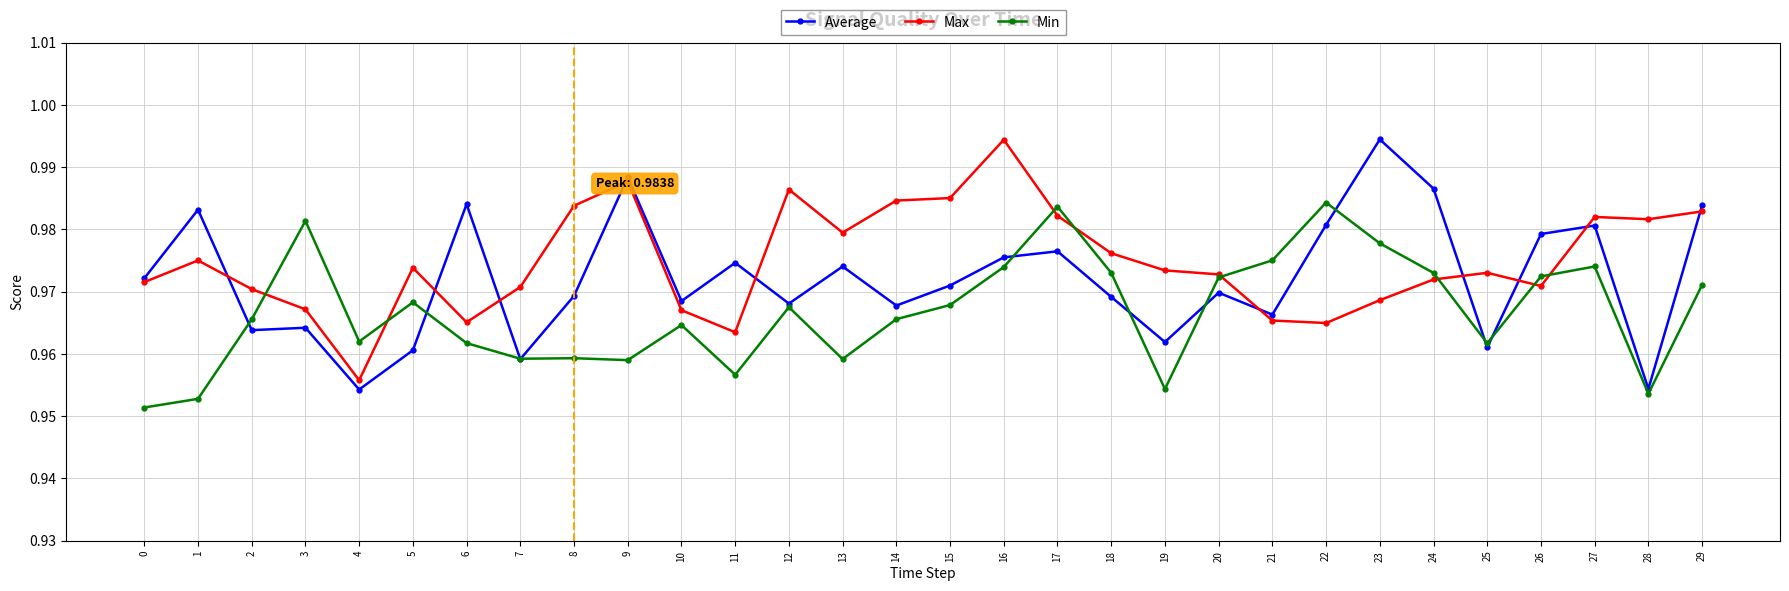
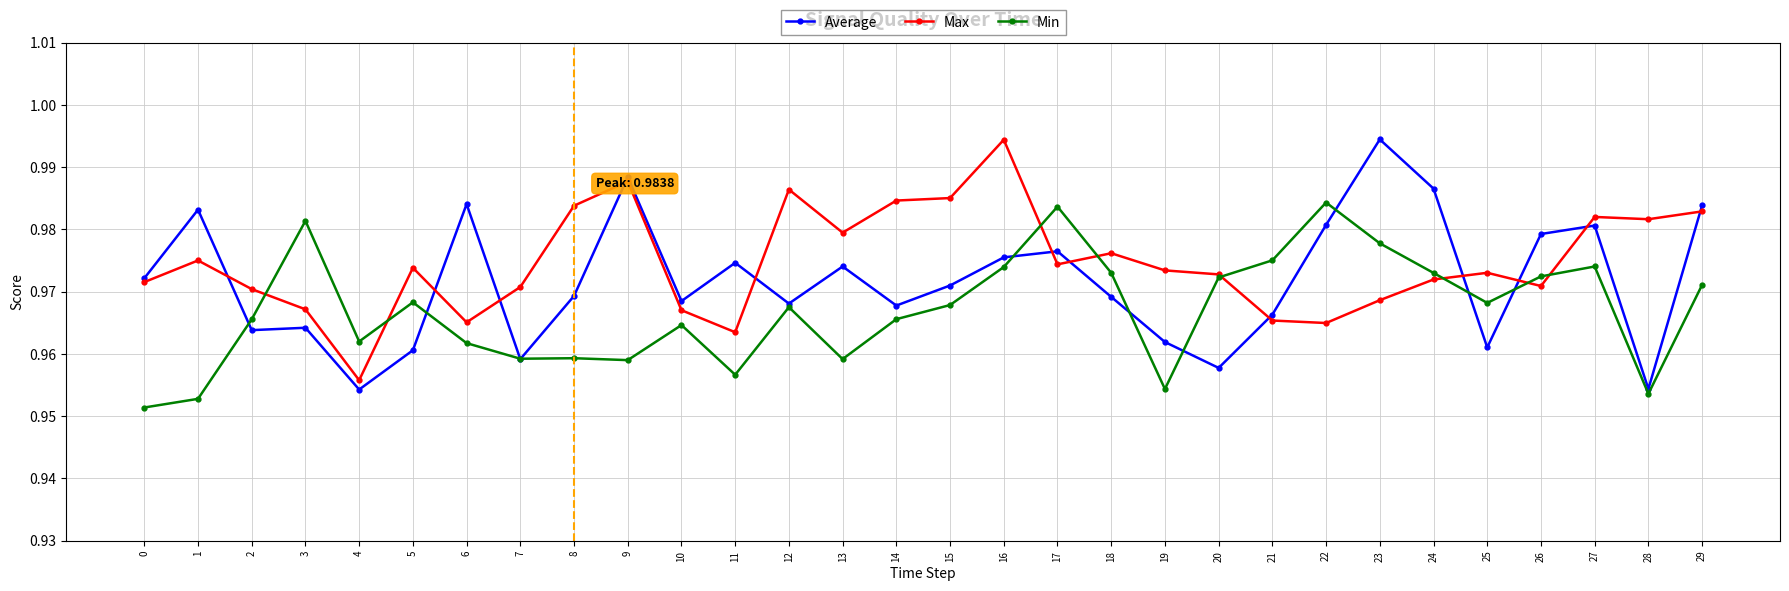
Max, 17: 0.982 -> 0.974
Average, 20: 0.970 -> 0.958
Min, 25: 0.962 -> 0.968
